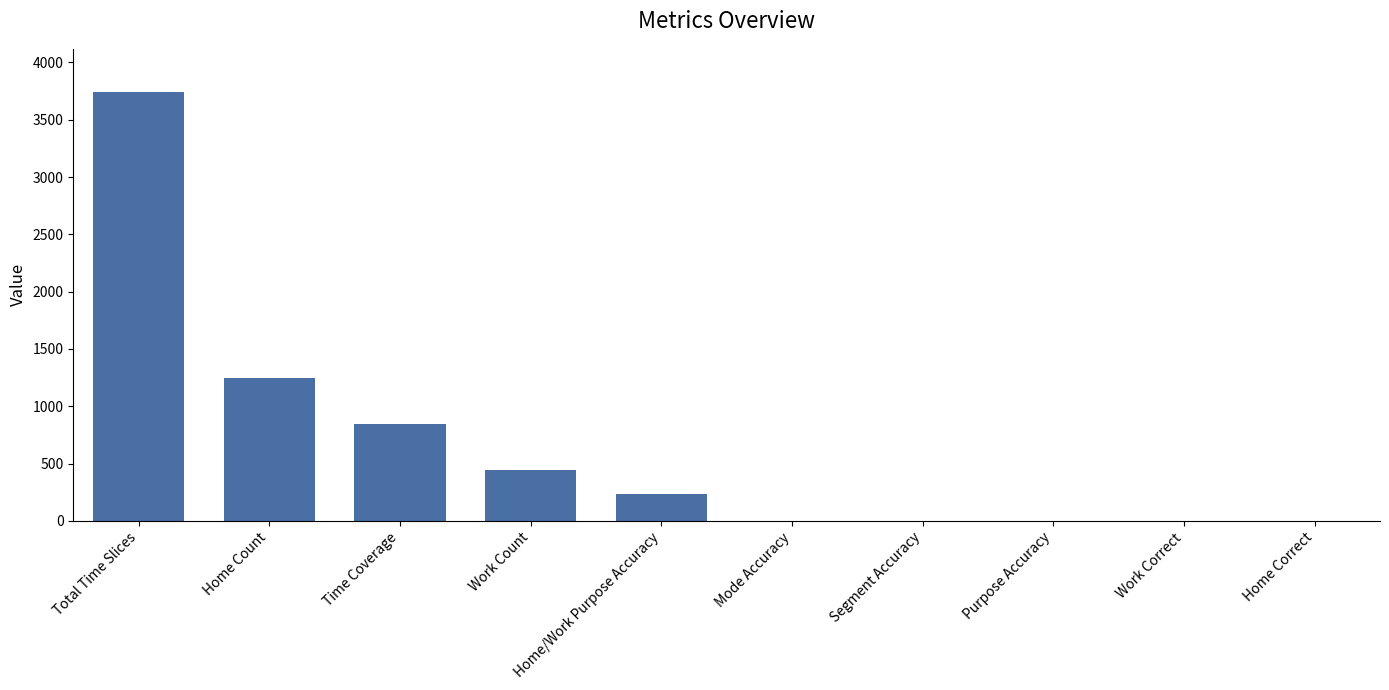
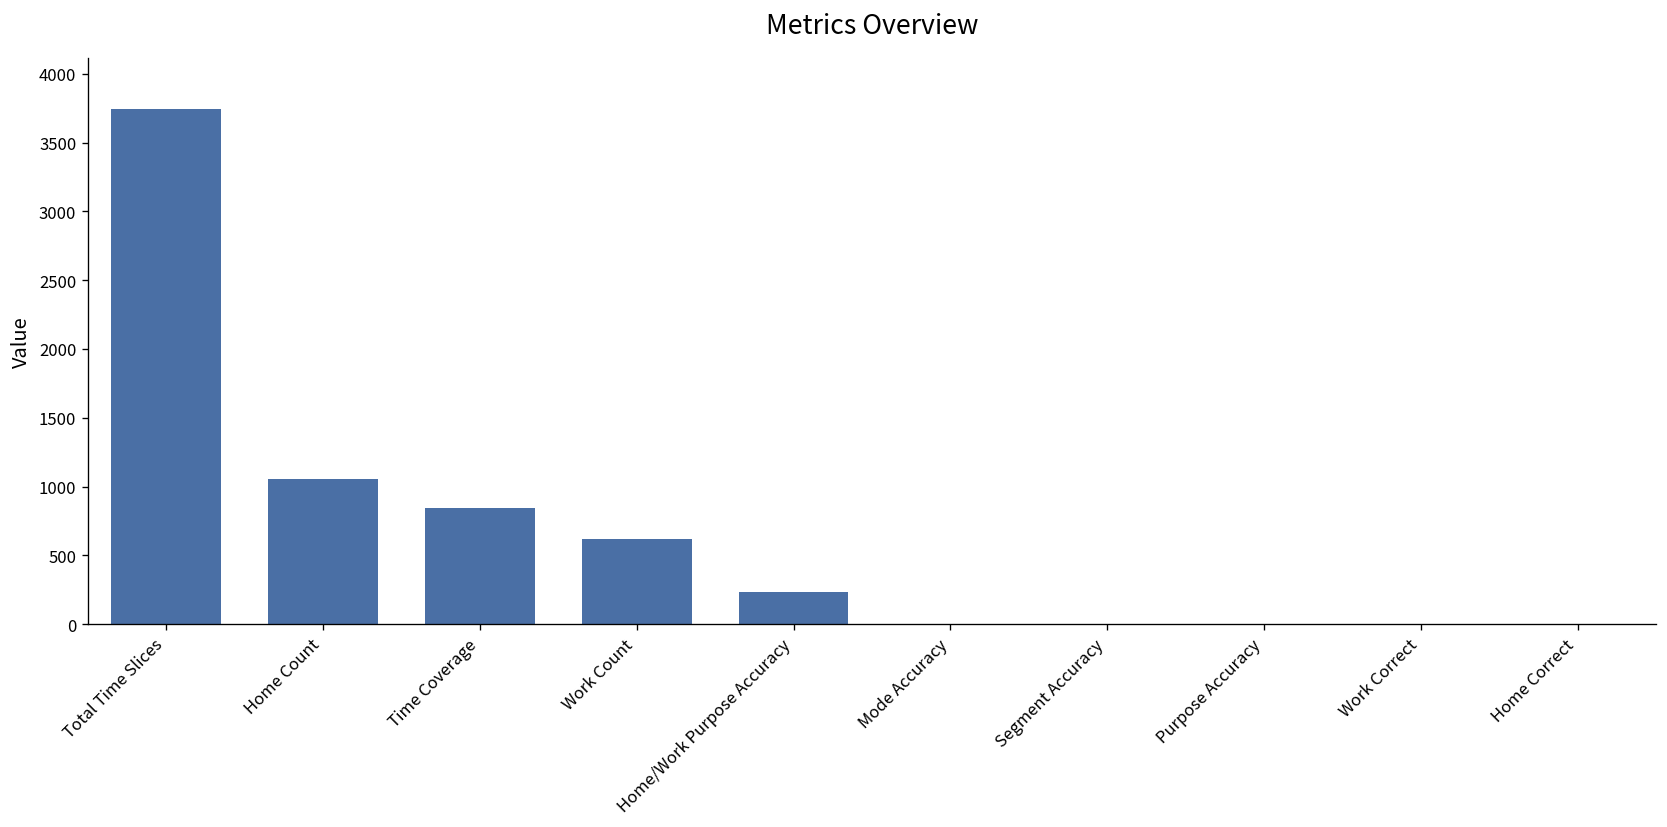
Home Count: 1250 -> 1060
Work Count: 450 -> 620
